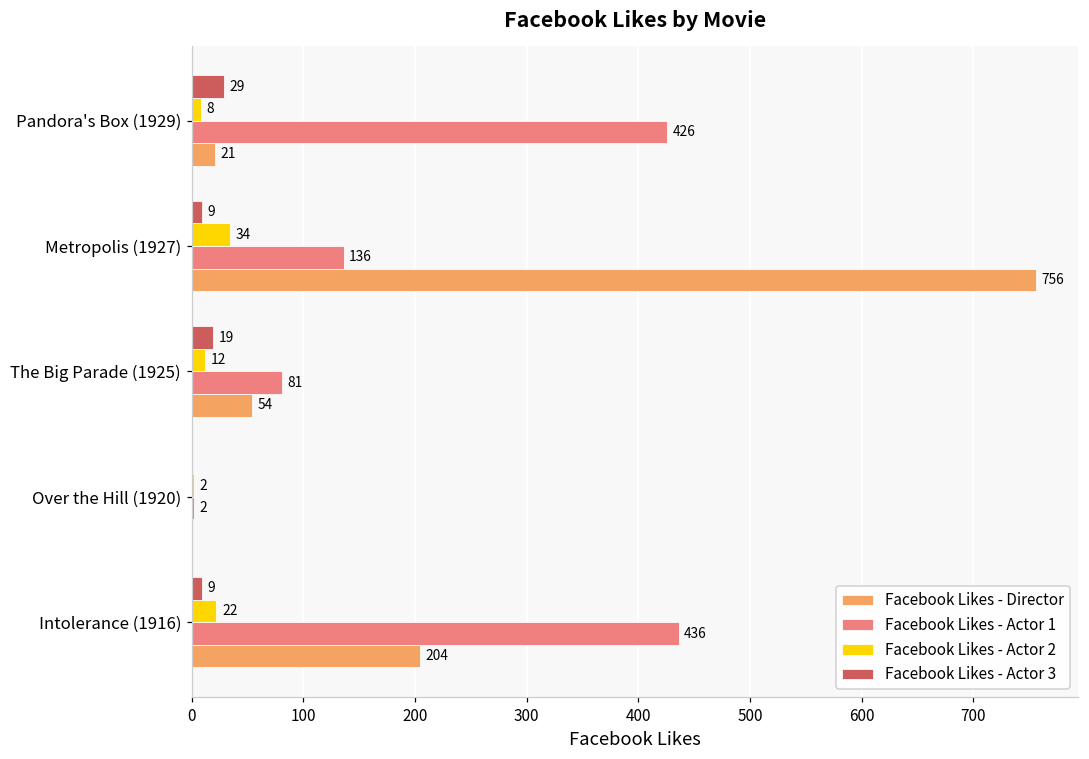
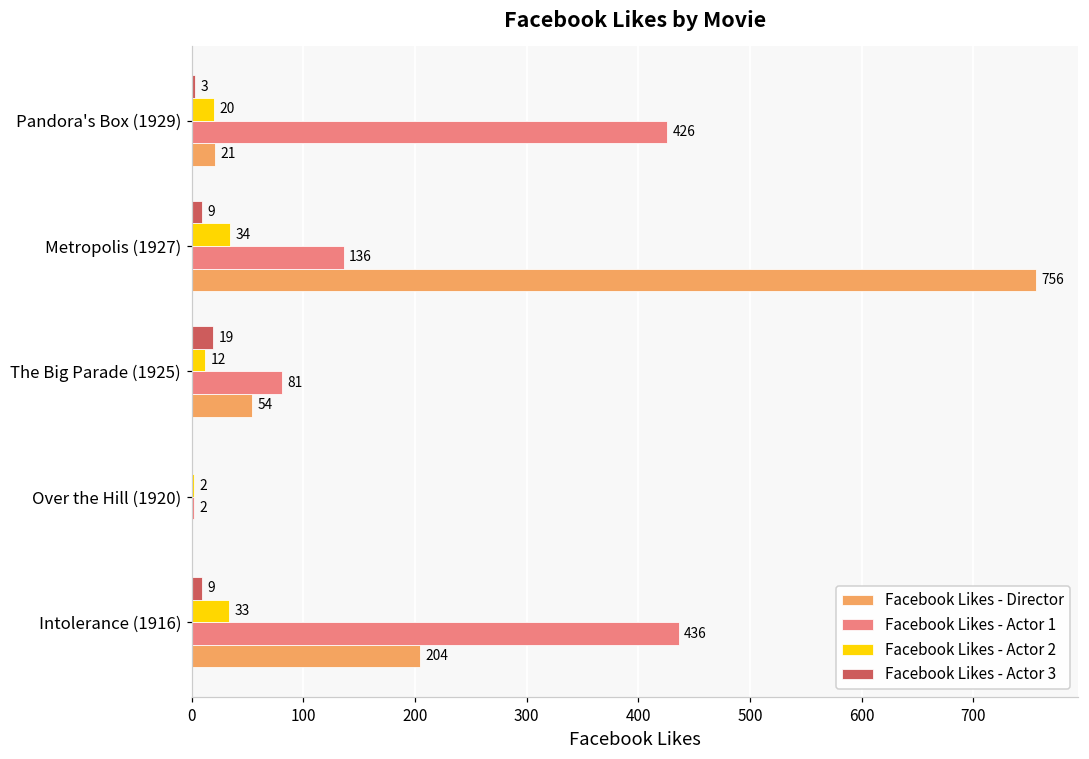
Facebook Likes - Actor 3, Pandora's Box (1929): 29 -> 3
Facebook Likes - Actor 2, Pandora's Box (1929): 8 -> 20
Facebook Likes - Actor 2, Intolerance (1916): 22 -> 33
